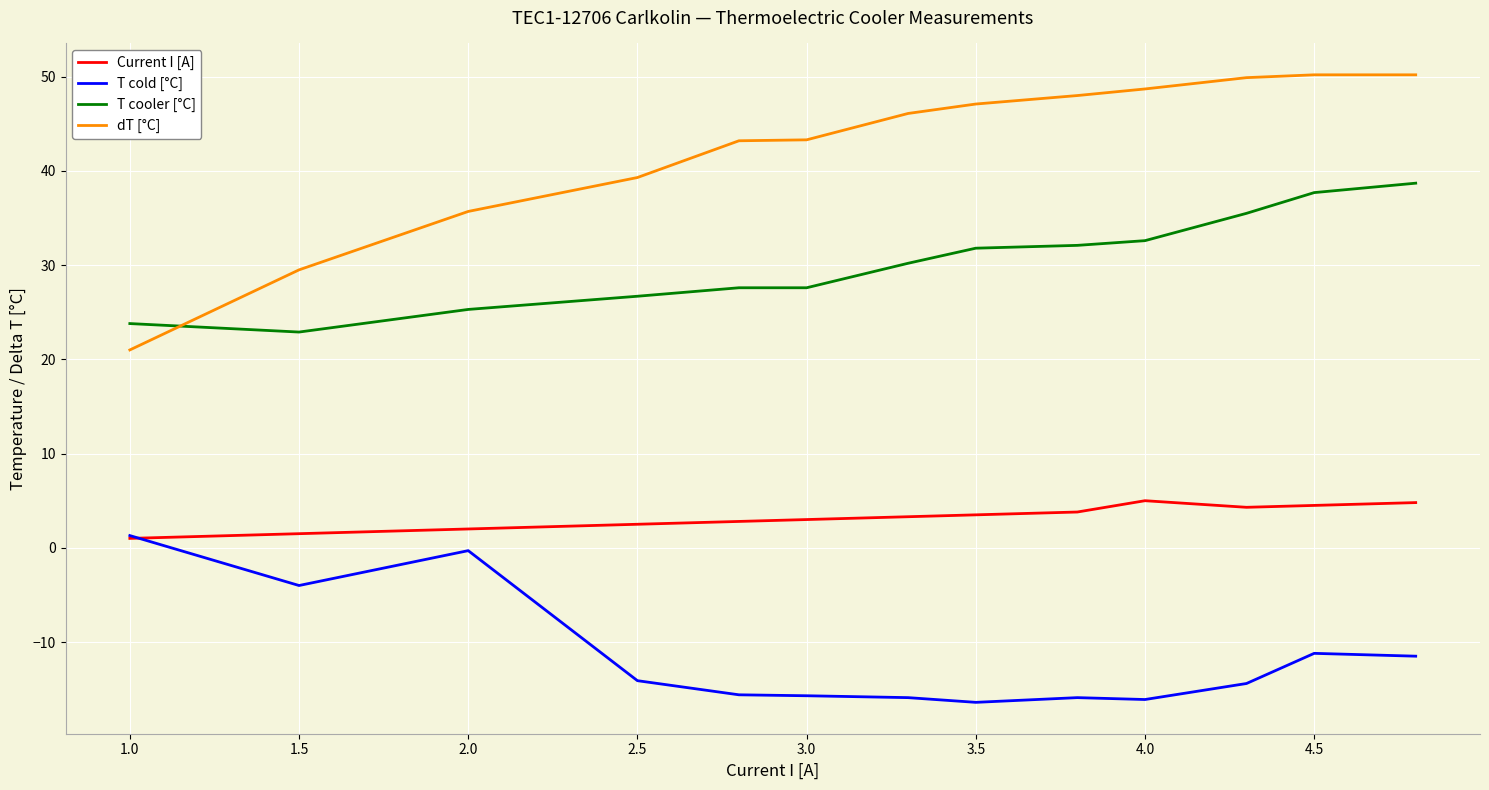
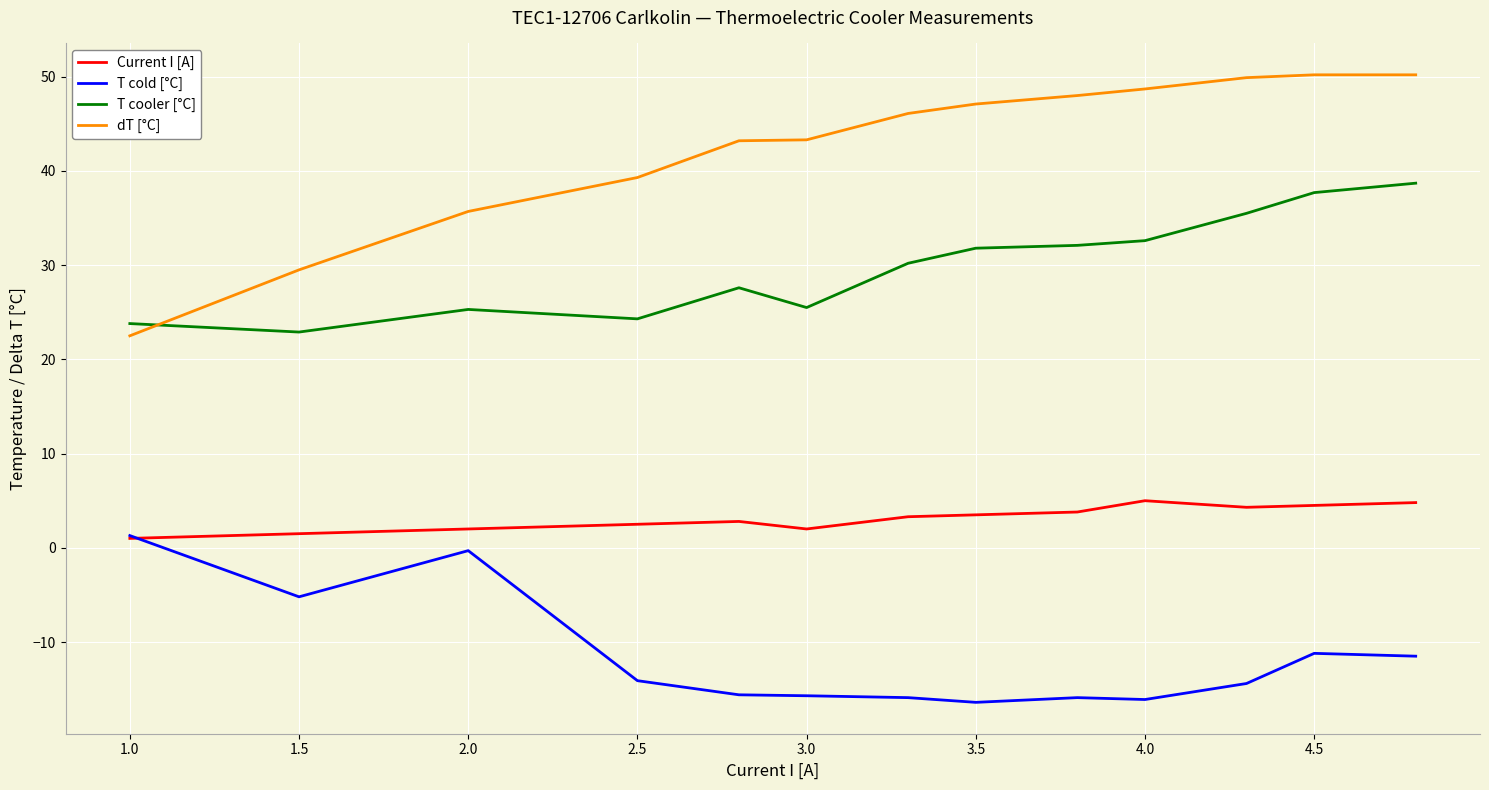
dT [°C], 1.0: 21 -> 23
T cold [°C], 1.5: -4 -> -5
T cooler [°C], 2.5: 27 -> 24
Current I [A], 3.0: 3 -> 2
T cooler [°C], 3.0: 28 -> 26
